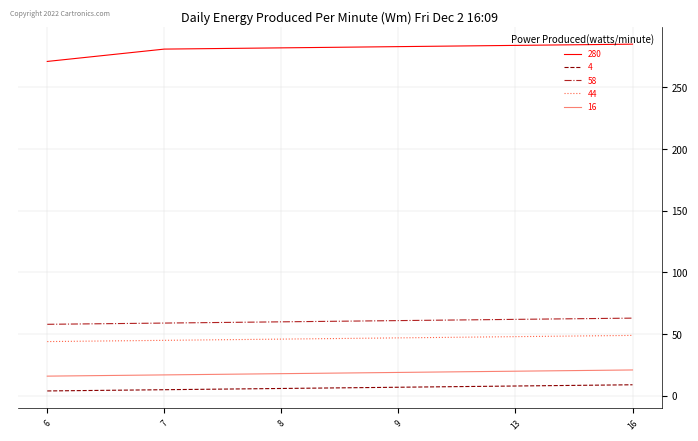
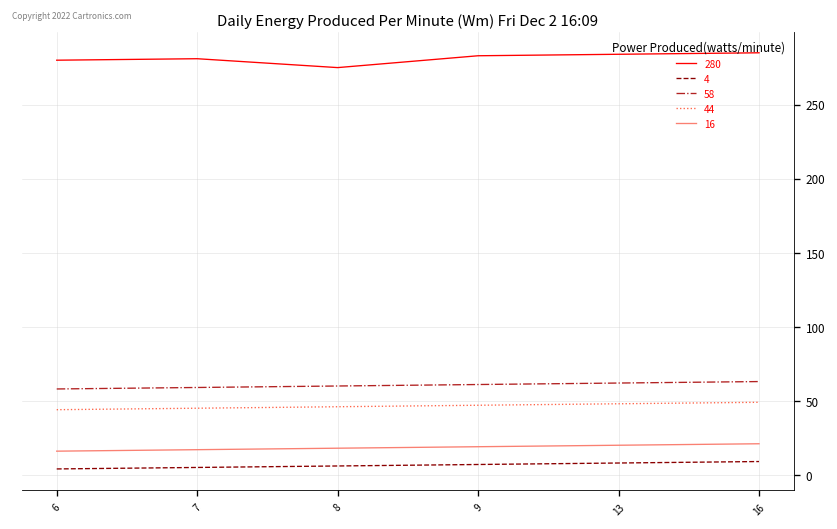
280, 6: 271 -> 280
280, 8: 282 -> 275
